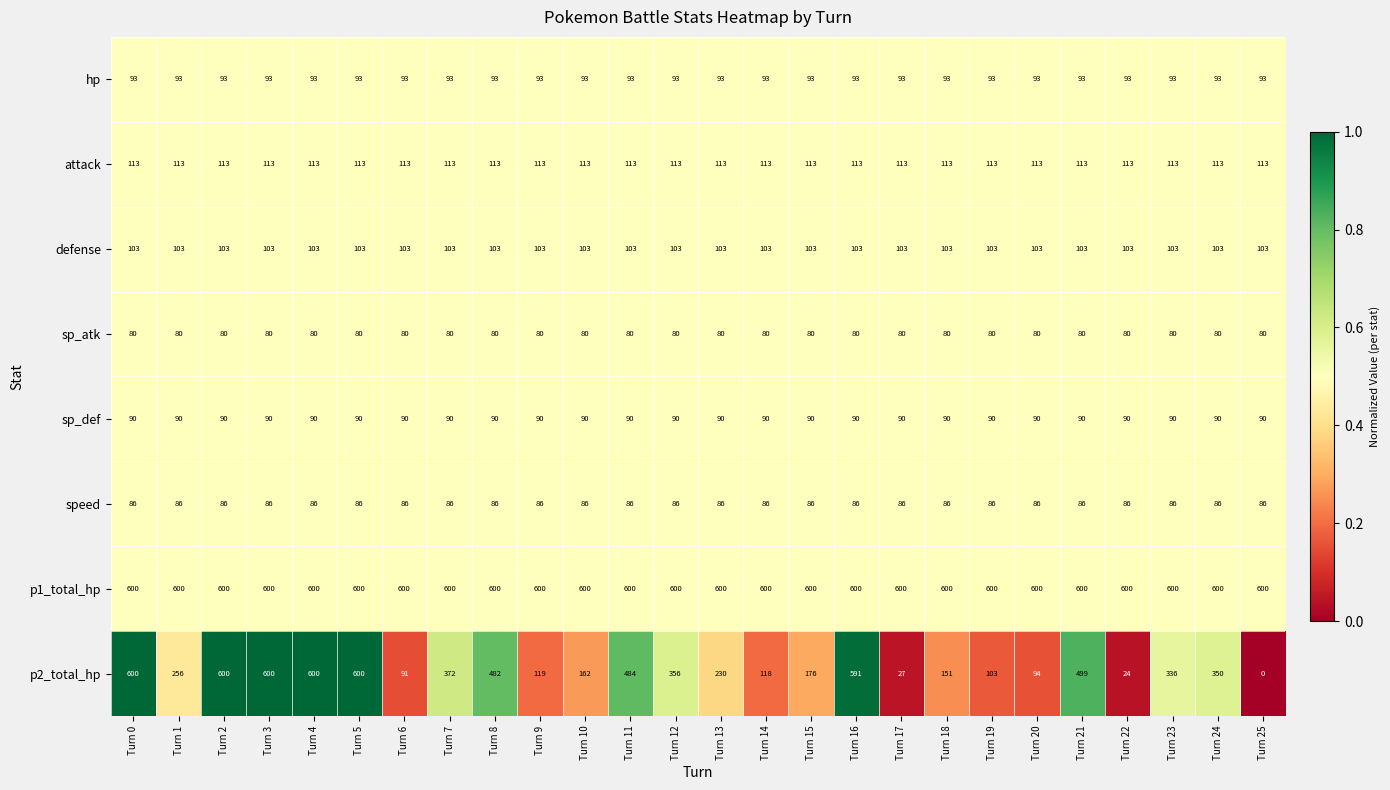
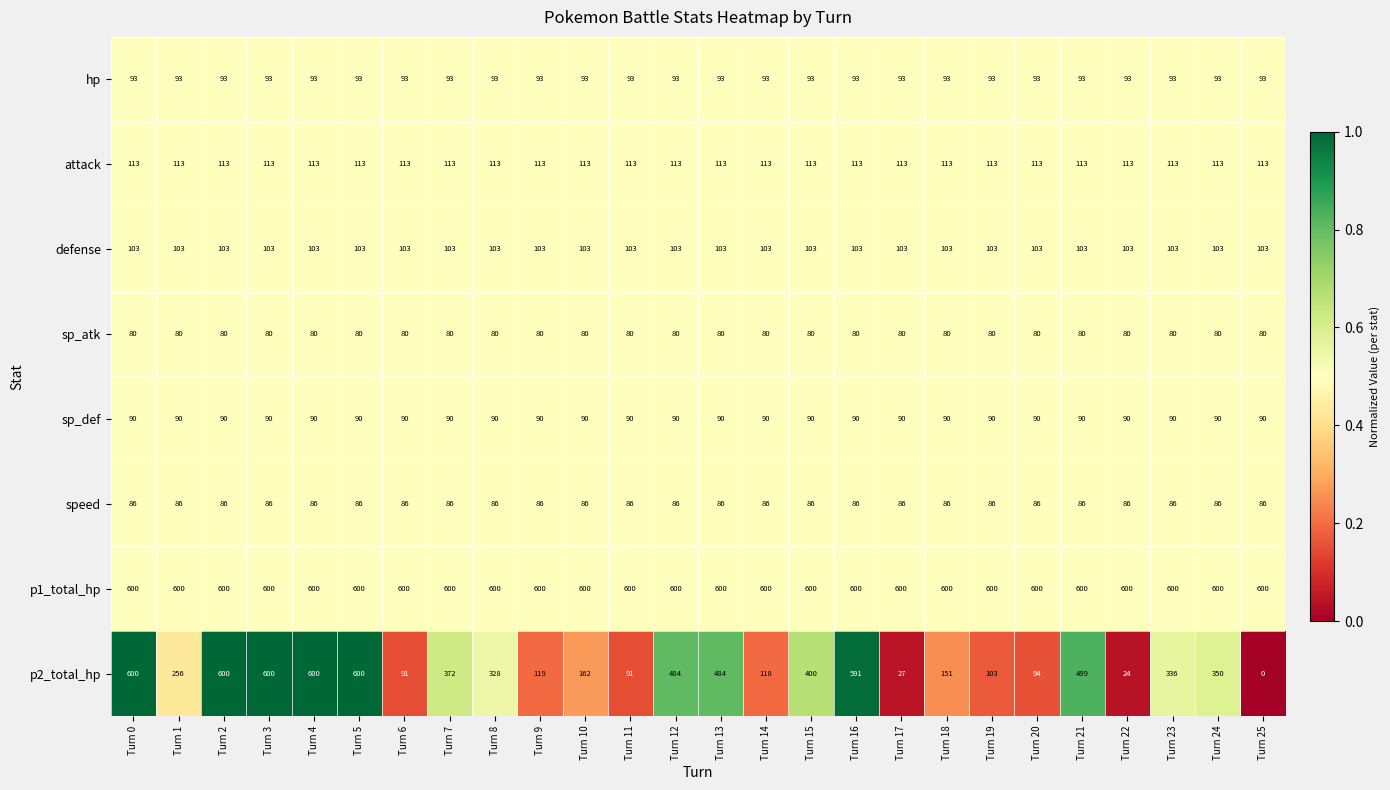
p2_total_hp, Turn 8: 482 -> 328
p2_total_hp, Turn 11: 484 -> 91
p2_total_hp, Turn 12: 356 -> 484
p2_total_hp, Turn 13: 230 -> 484
p2_total_hp, Turn 15: 176 -> 400
